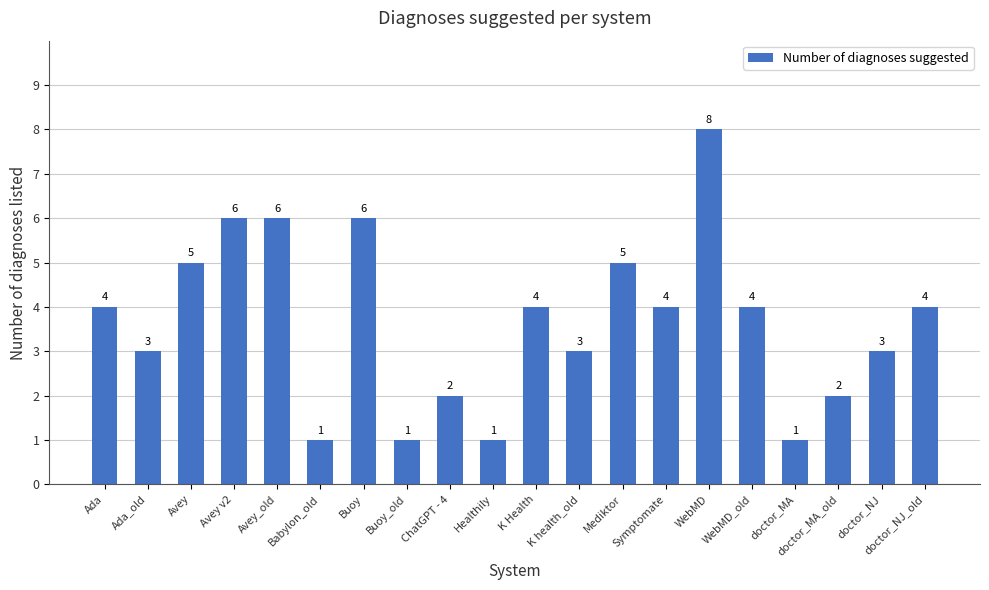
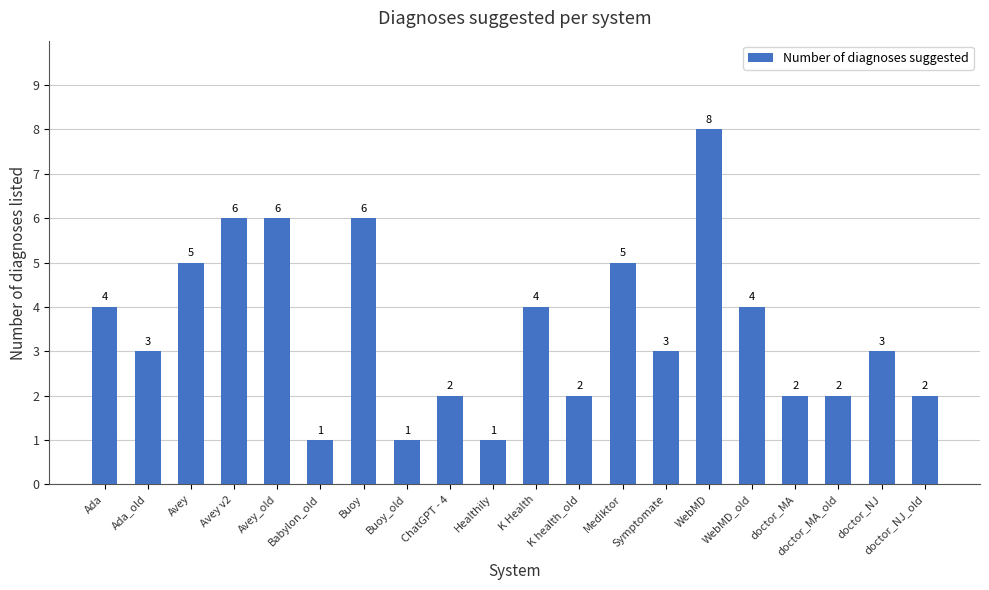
K health_old: 3 -> 2
Symptomate: 4 -> 3
doctor_MA: 1 -> 2
doctor_NJ_old: 4 -> 2
